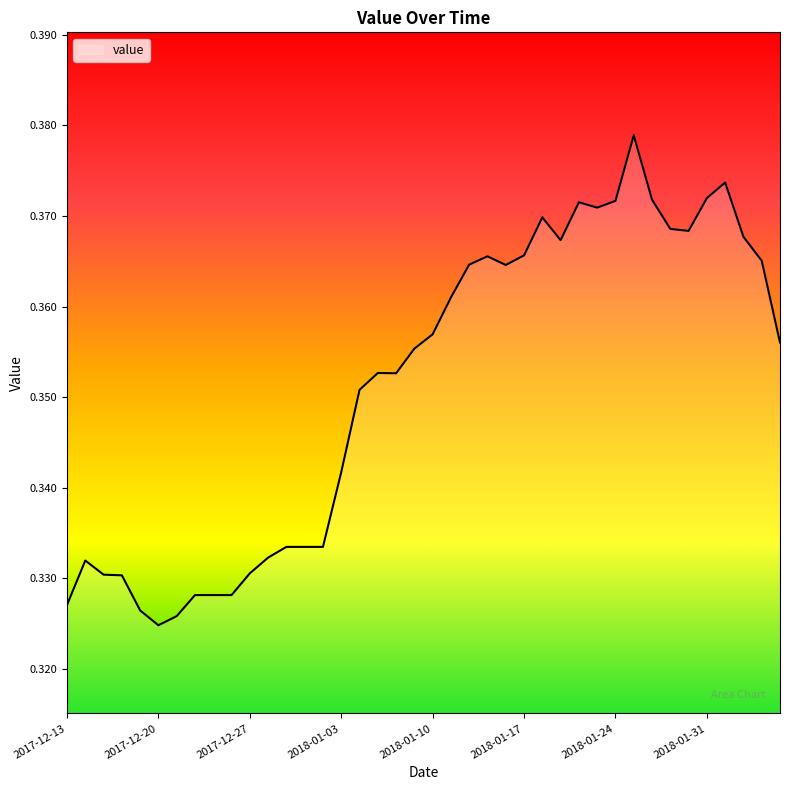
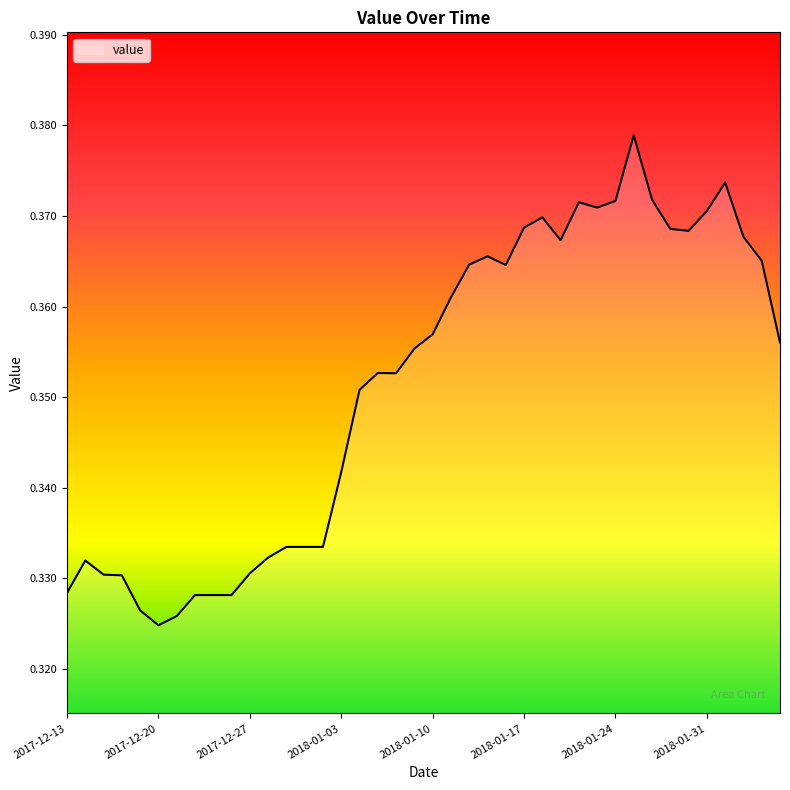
2017-12-13: 0.327 -> 0.328
2018-01-17: 0.366 -> 0.369
2018-01-31: 0.372 -> 0.371
